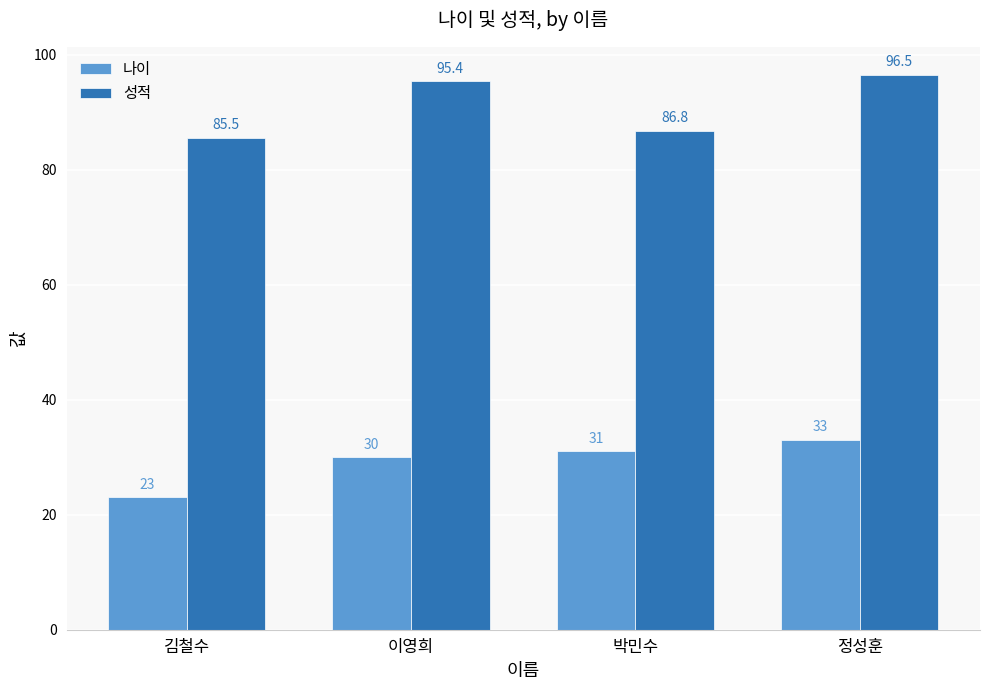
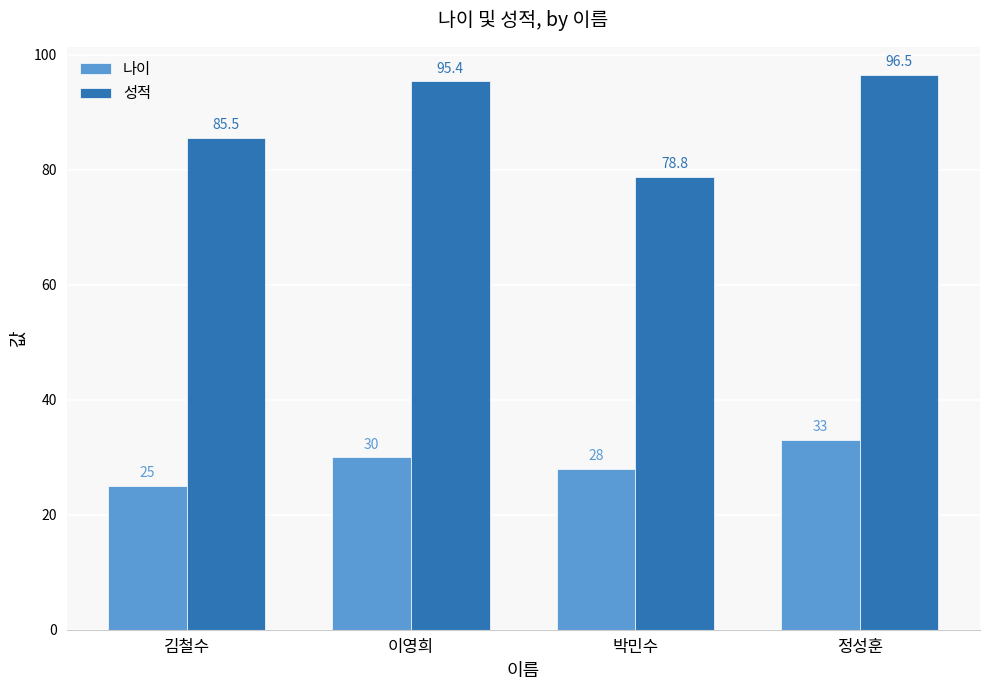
나이, 김철수: 23 -> 25
나이, 박민수: 31 -> 28
성적, 박민수: 86.8 -> 78.8
